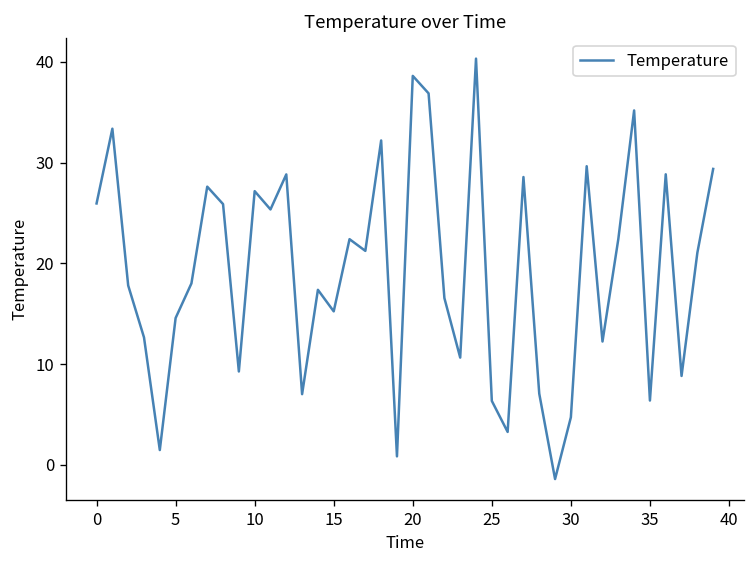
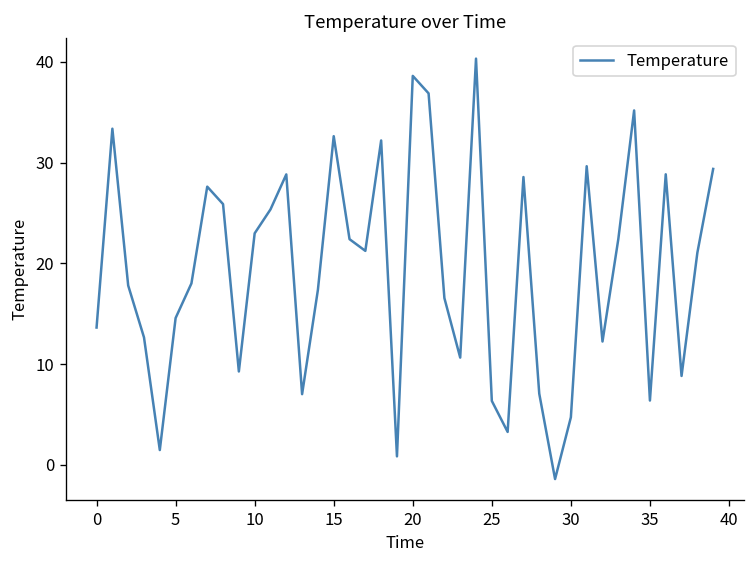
0: 26 -> 14
10: 27 -> 23
15: 15 -> 33
